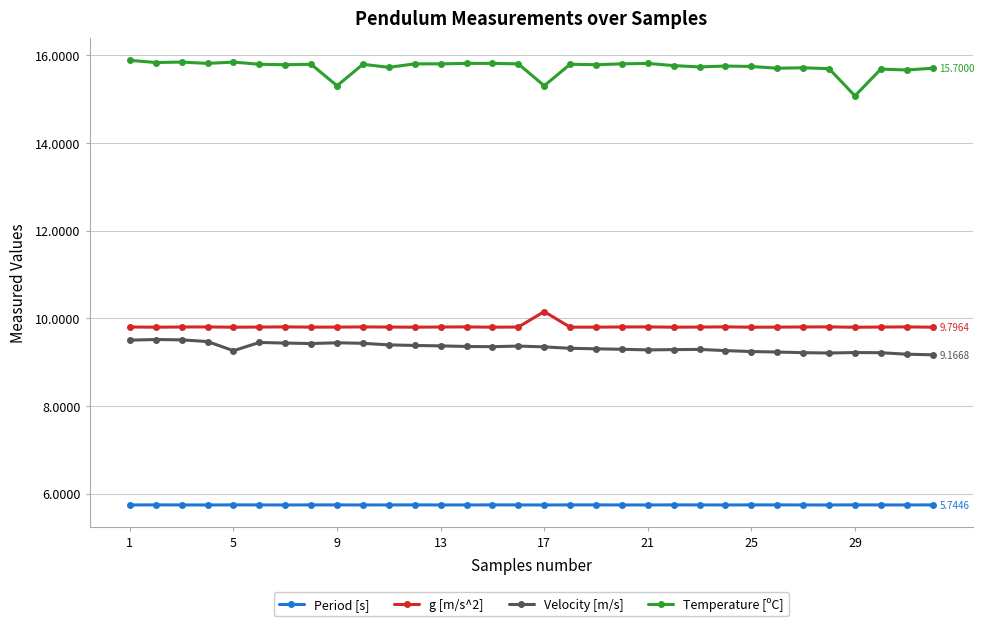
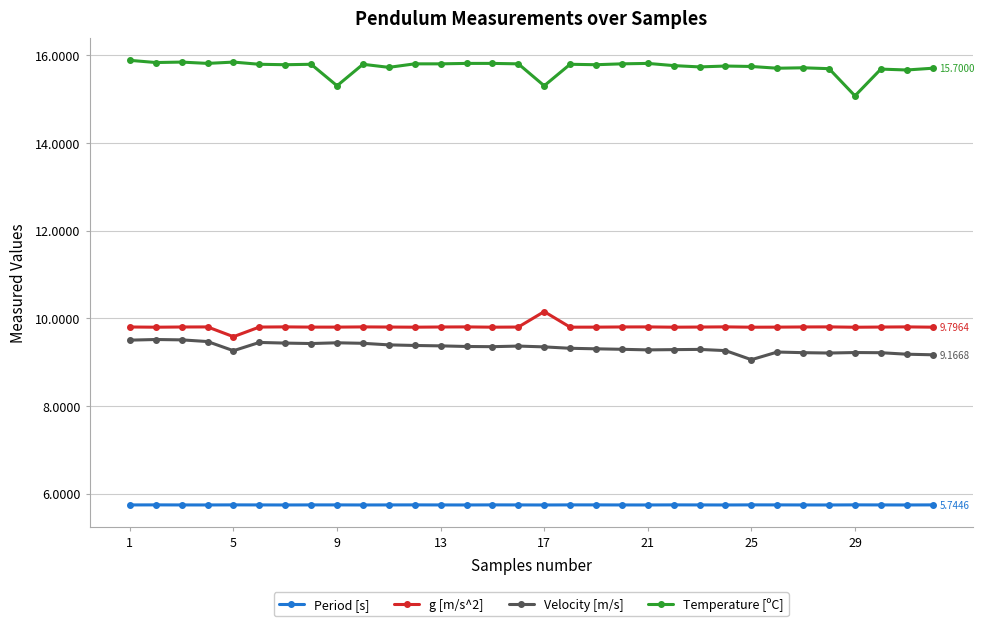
g [m/s^2], 5: 9.8 -> 9.6
Velocity [m/s], 25: 9.2 -> 9.1
